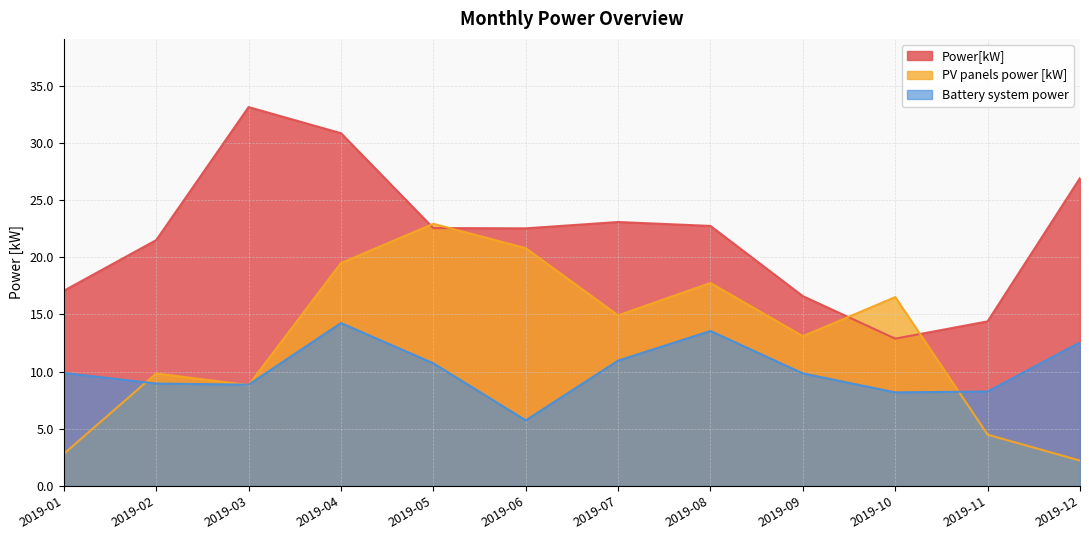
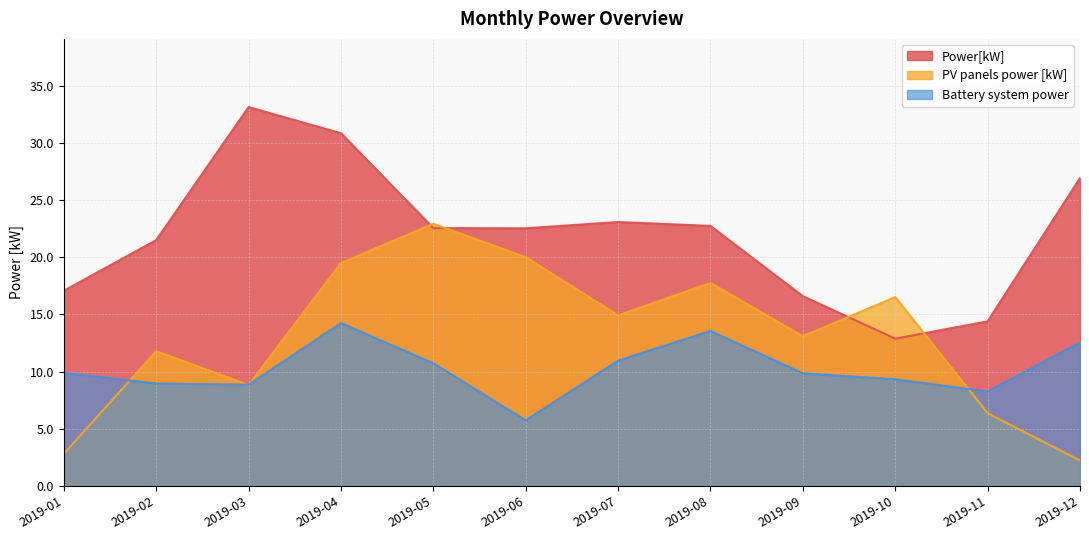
PV panels power [kW], 2019-02: 9.8 -> 11.8
PV panels power [kW], 2019-06: 20.8 -> 20.0
Battery system power, 2019-10: 8.2 -> 9.3
PV panels power [kW], 2019-11: 4.5 -> 6.4
